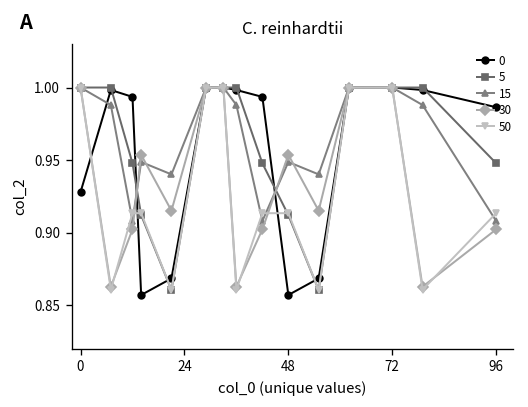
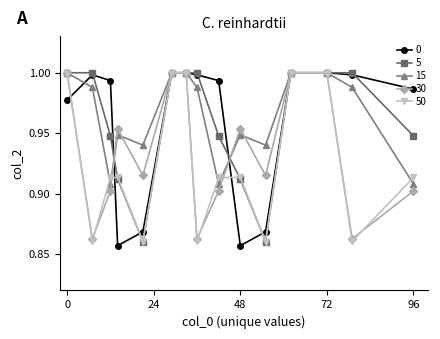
0, 0: 0.928 -> 0.977
